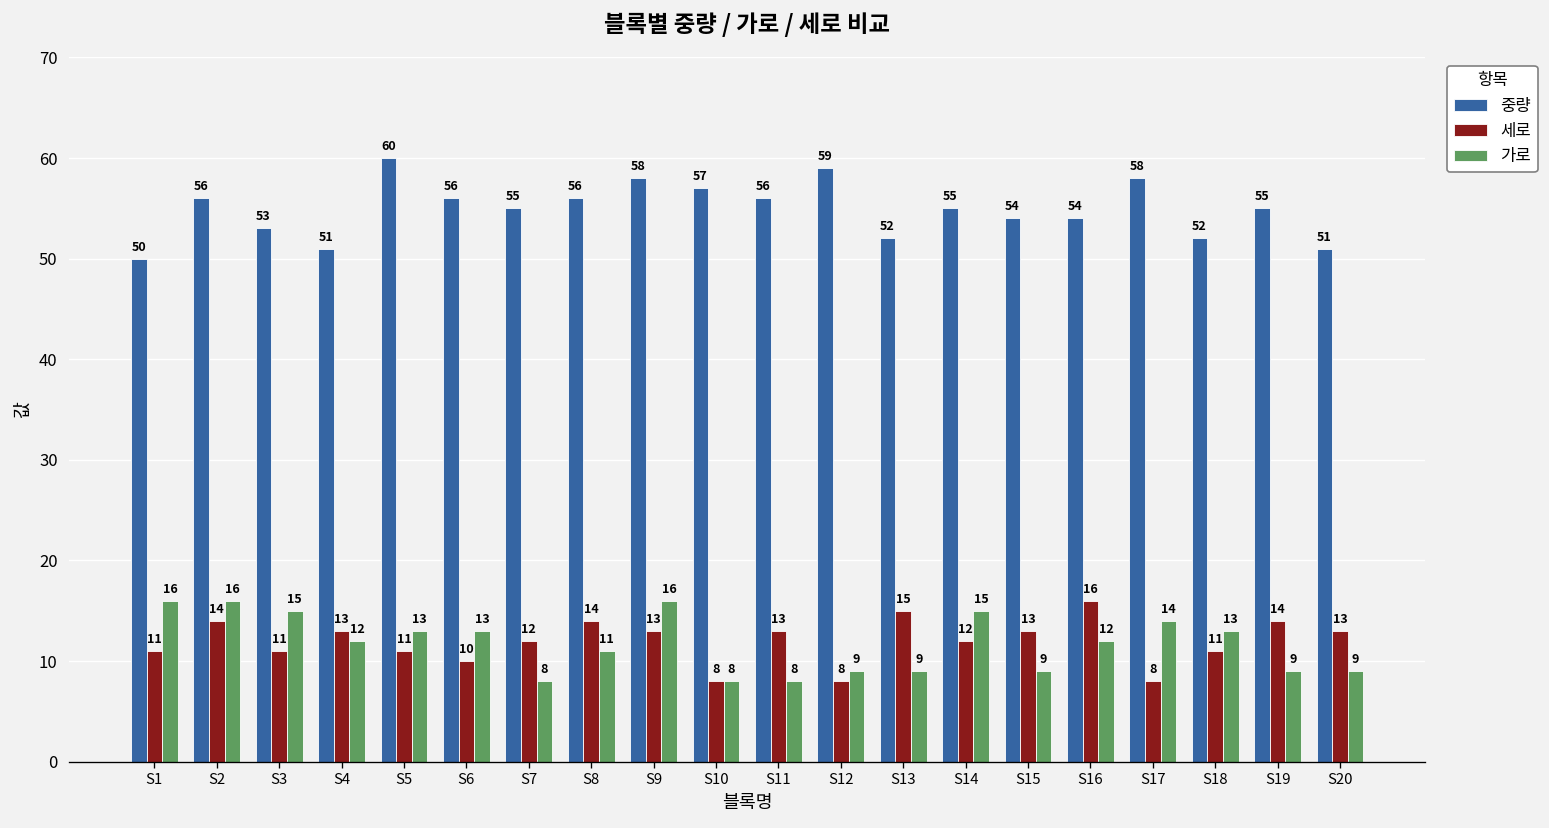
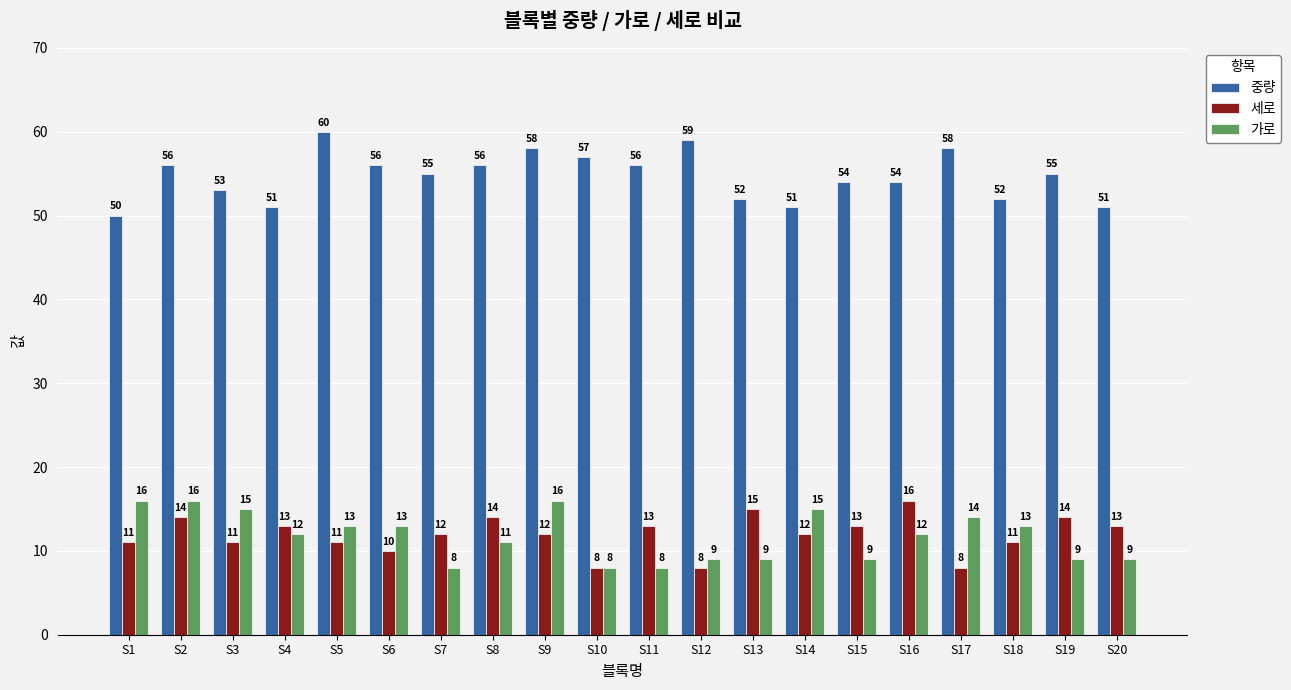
세로, S9: 13 -> 12
중량, S14: 55 -> 51
